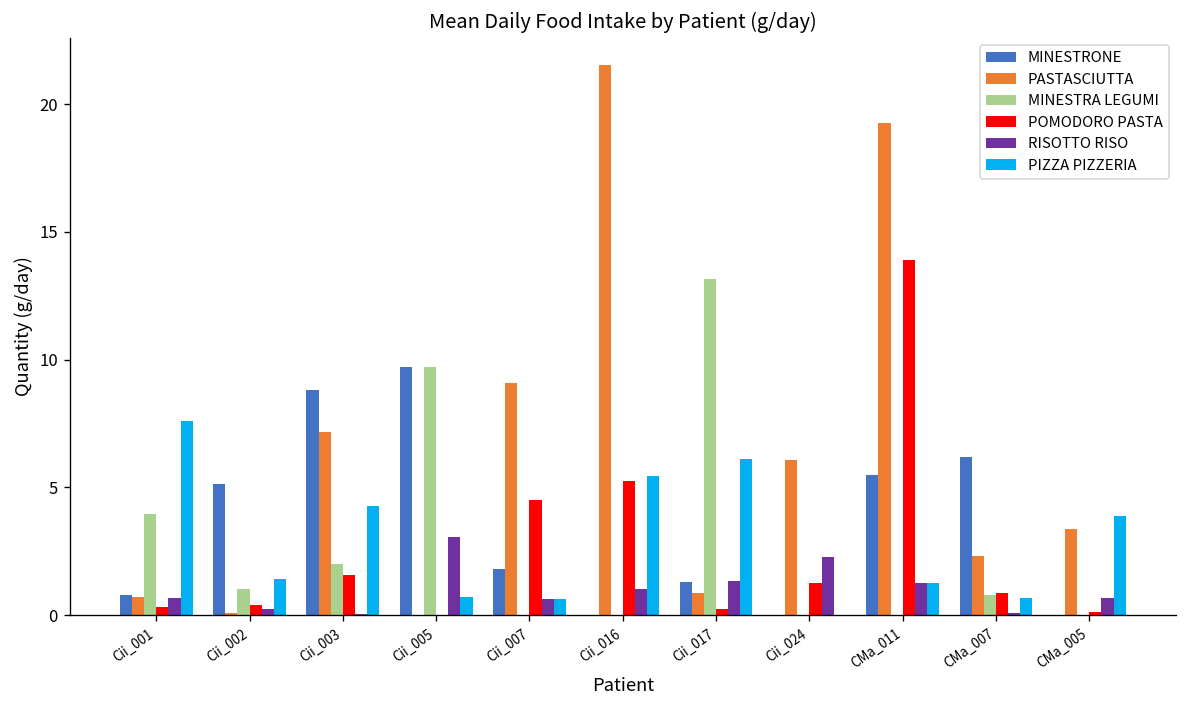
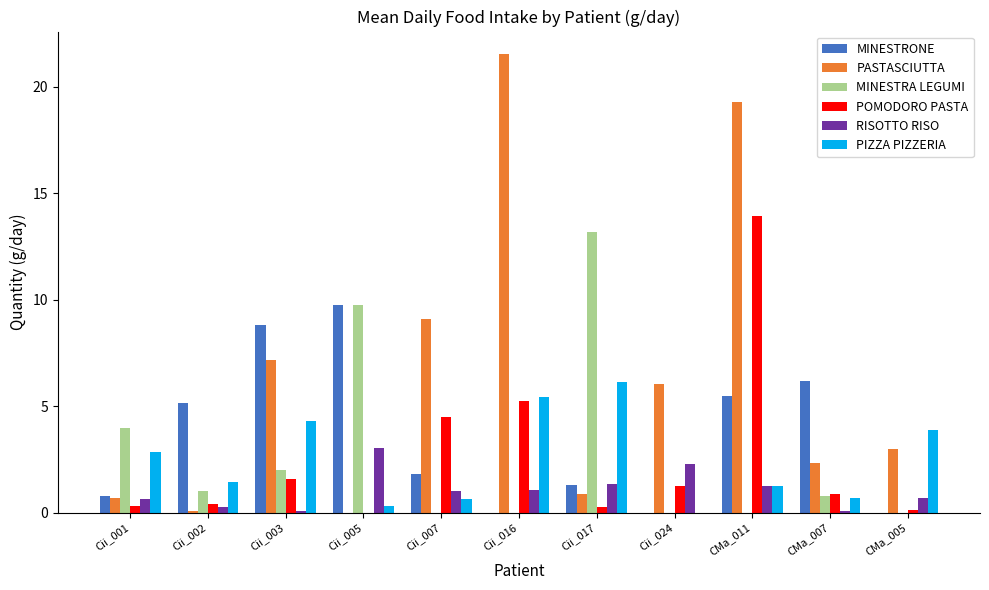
PIZZA PIZZERIA, Cii_001: 7.6 -> 2.9
PIZZA PIZZERIA, Cii_005: 0.7 -> 0.3
RISOTTO RISO, Cii_007: 0.6 -> 1.0
PASTASCIUTTA, CMa_005: 3.4 -> 3.0
